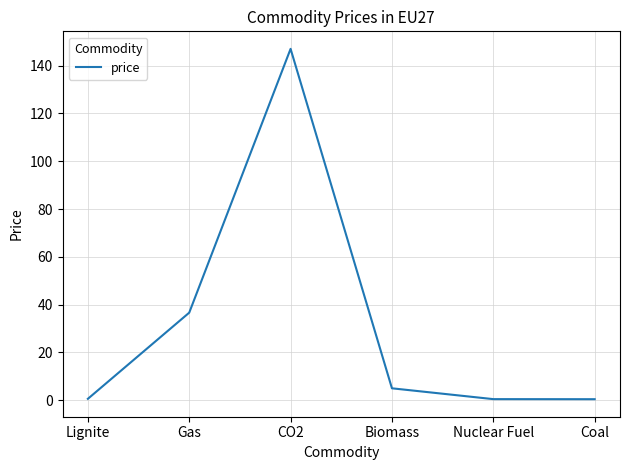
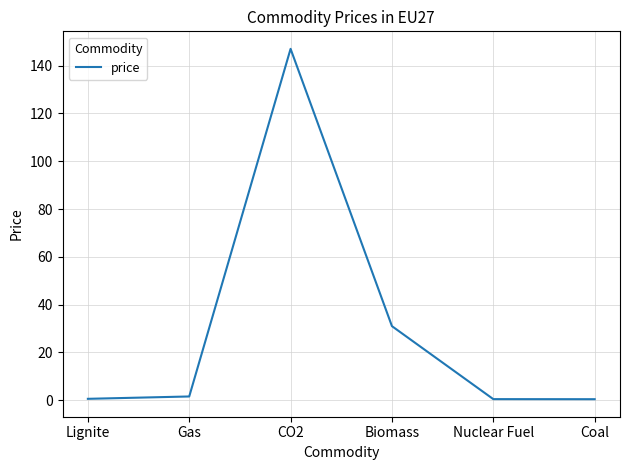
Gas: 37 -> 2
Biomass: 5 -> 31
